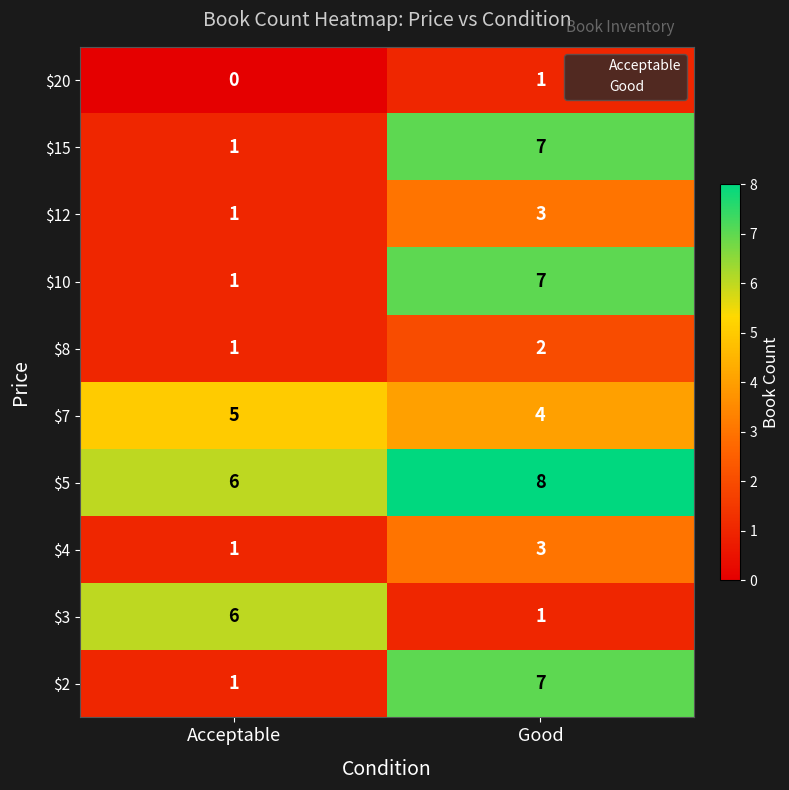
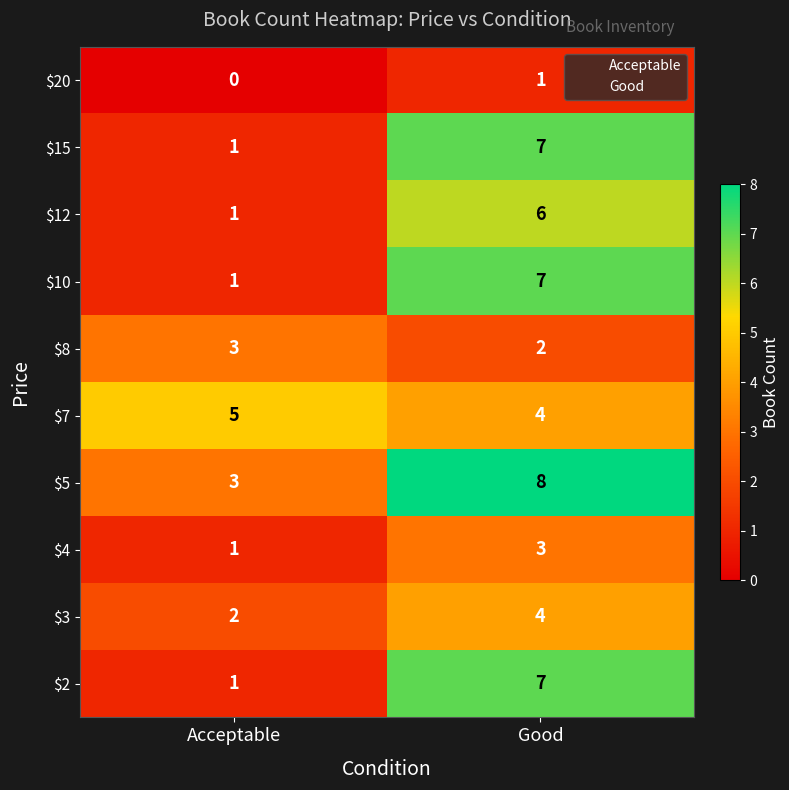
$12, Good: 3 -> 6
$8, Acceptable: 1 -> 3
$5, Acceptable: 6 -> 3
$3, Acceptable: 6 -> 2
$3, Good: 1 -> 4
